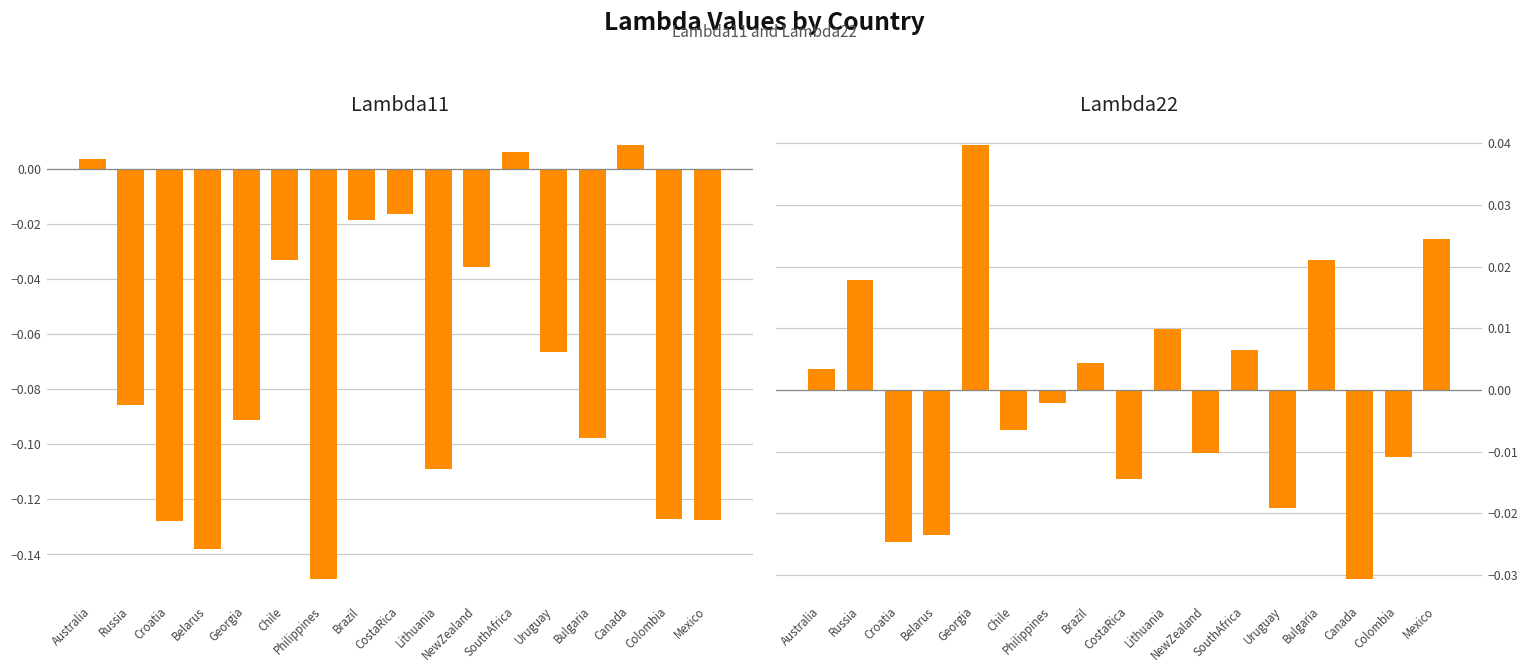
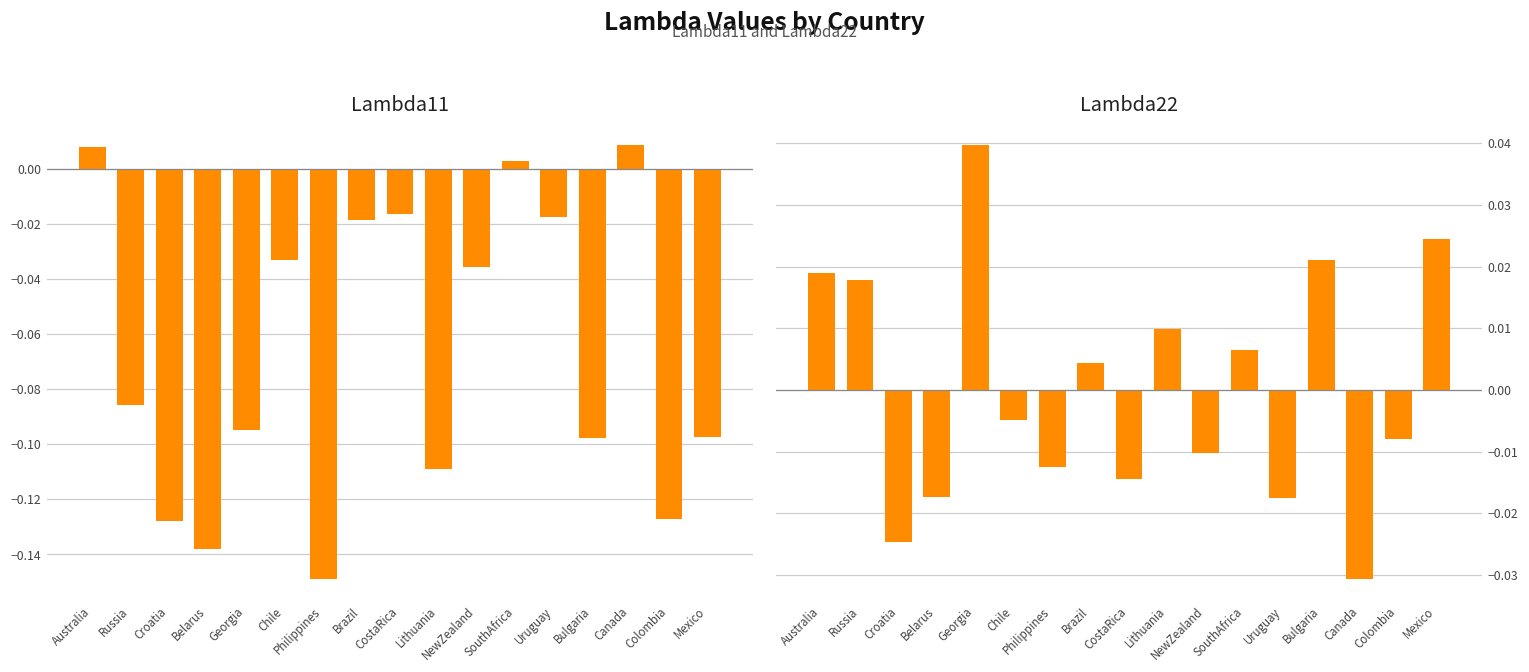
Lambda11, Australia: 0.004 -> 0.008
Lambda11, Georgia: -0.091 -> -0.095
Lambda11, SouthAfrica: 0.006 -> 0.003
Lambda11, Uruguay: -0.066 -> -0.018
Lambda11, Mexico: -0.128 -> -0.097
Lambda22, Australia: 0.003 -> 0.019
Lambda22, Belarus: -0.023 -> -0.017
Lambda22, Chile: -0.007 -> -0.005
Lambda22, Philippines: -0.002 -> -0.013
Lambda22, Uruguay: -0.019 -> -0.018
Lambda22, Colombia: -0.011 -> -0.008
